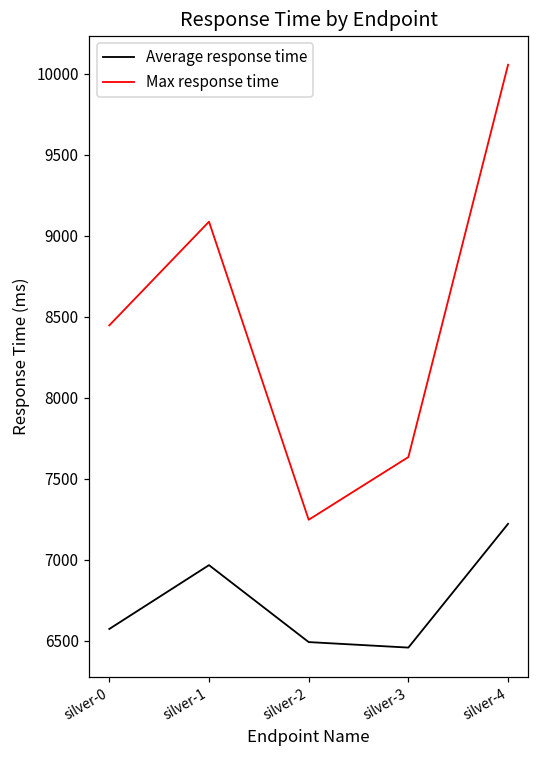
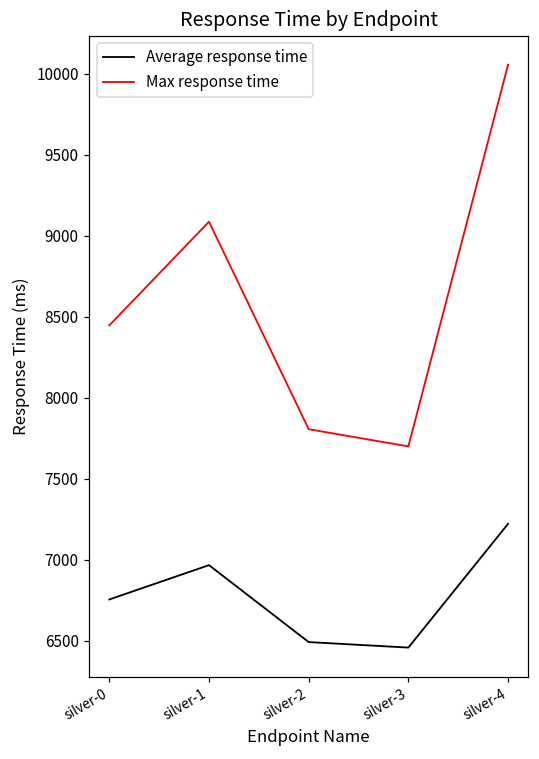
Average response time, silver-0: 6570 -> 6760
Max response time, silver-2: 7250 -> 7810
Max response time, silver-3: 7630 -> 7700
